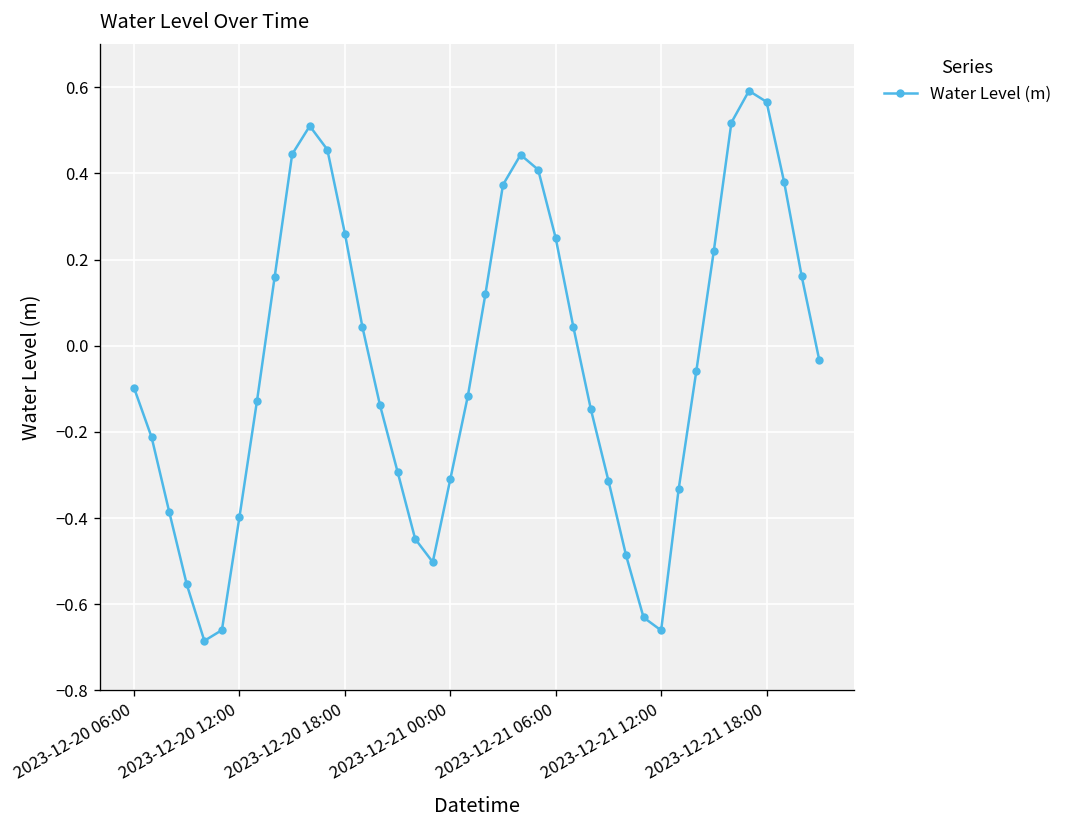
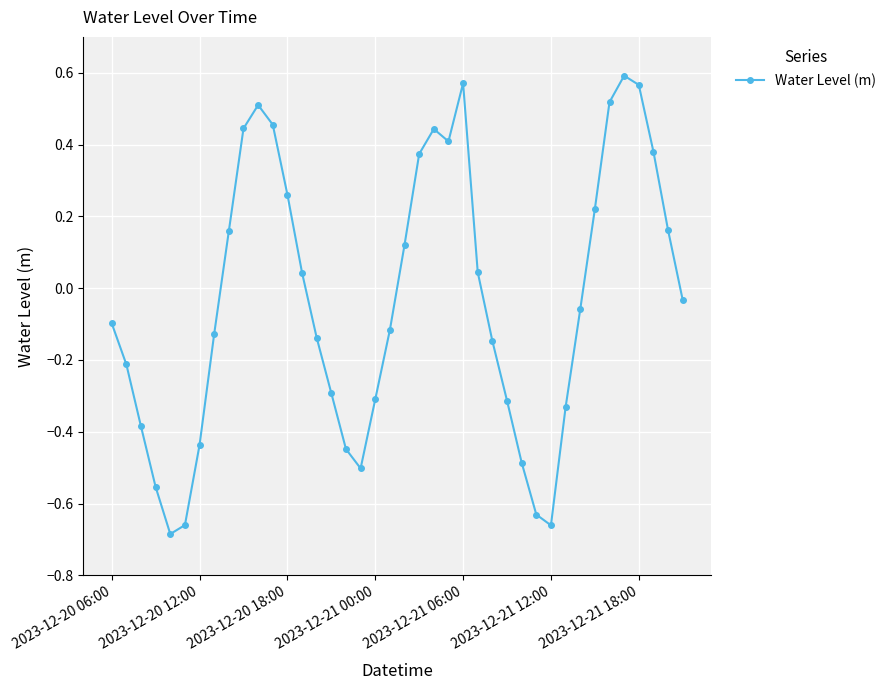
2023-12-20 12:00: -0.40 -> -0.44
2023-12-21 06:00: 0.25 -> 0.57
